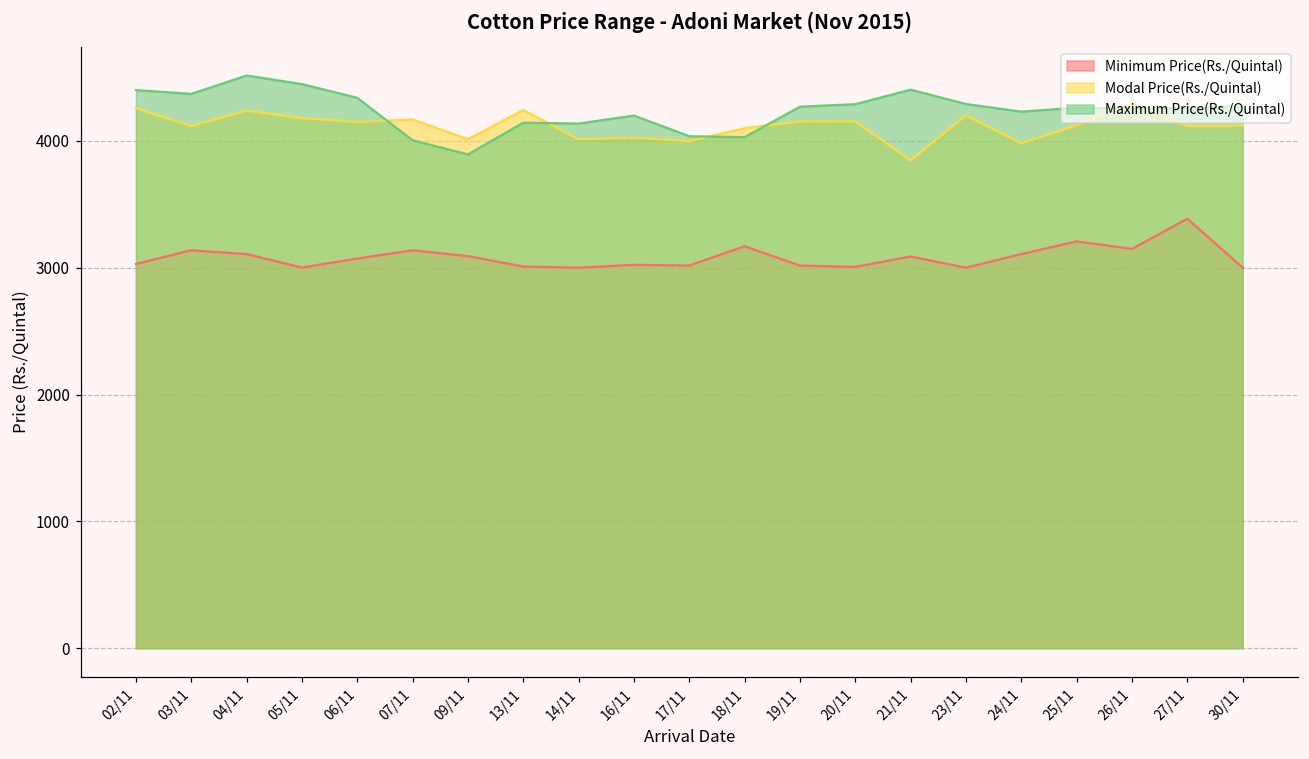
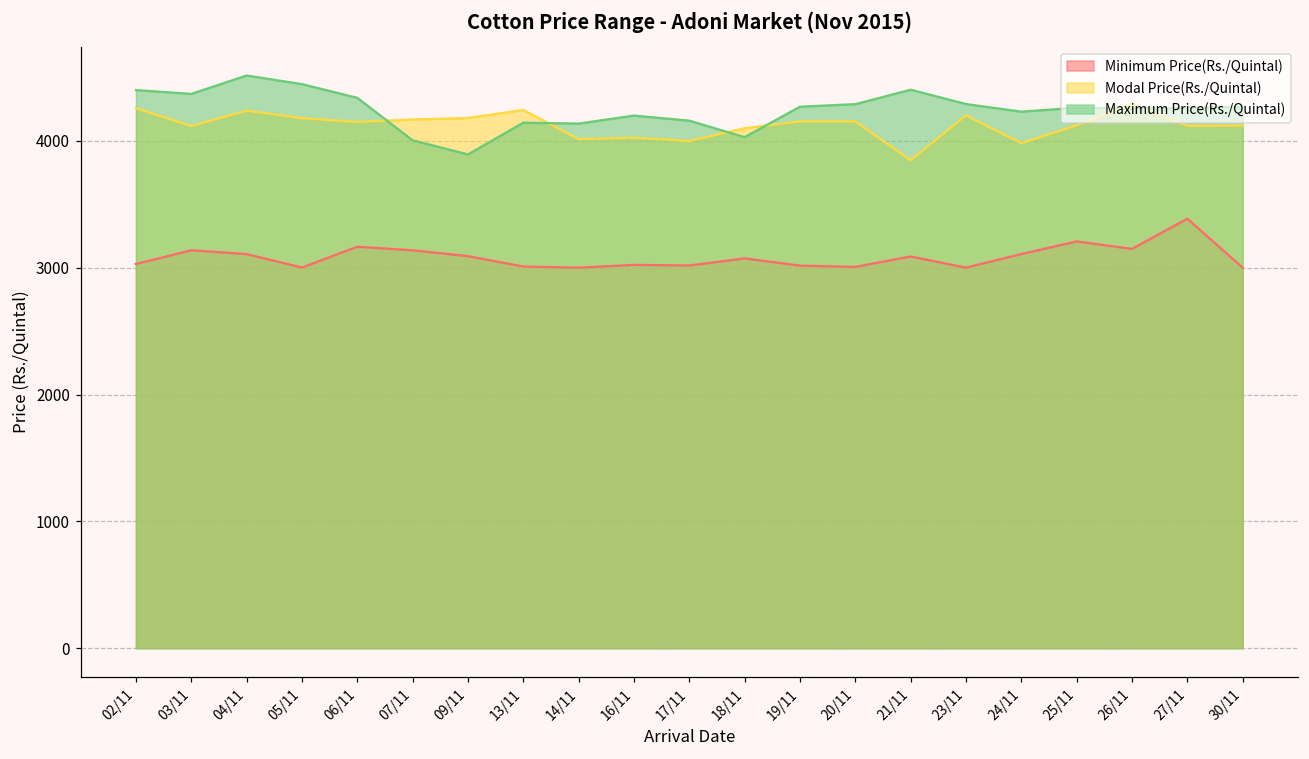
Minimum Price(Rs./Quintal), 06/11: 3070 -> 3170
Modal Price(Rs./Quintal), 09/11: 4010 -> 4180
Maximum Price(Rs./Quintal), 17/11: 4040 -> 4160
Minimum Price(Rs./Quintal), 18/11: 3170 -> 3070
